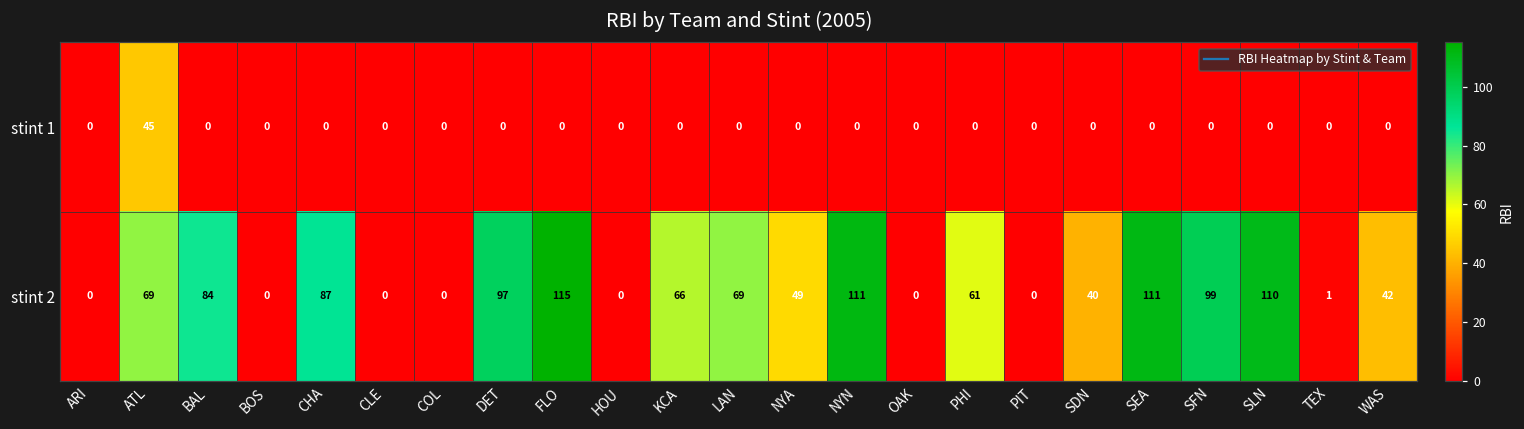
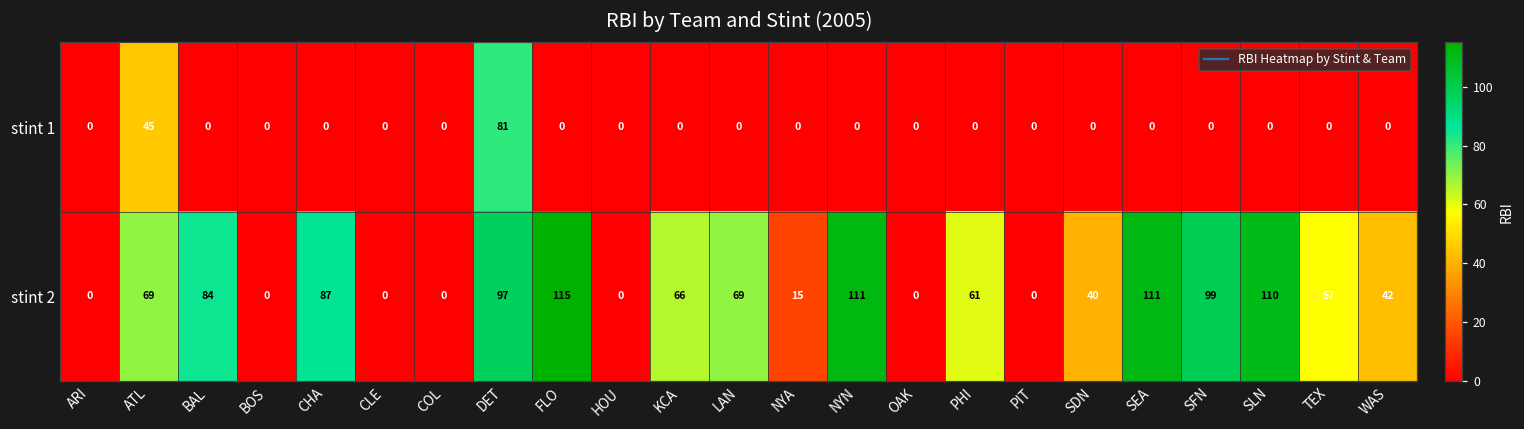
stint 1, DET: 0 -> 81
stint 2, NYA: 49 -> 15
stint 2, TEX: 1 -> 57
